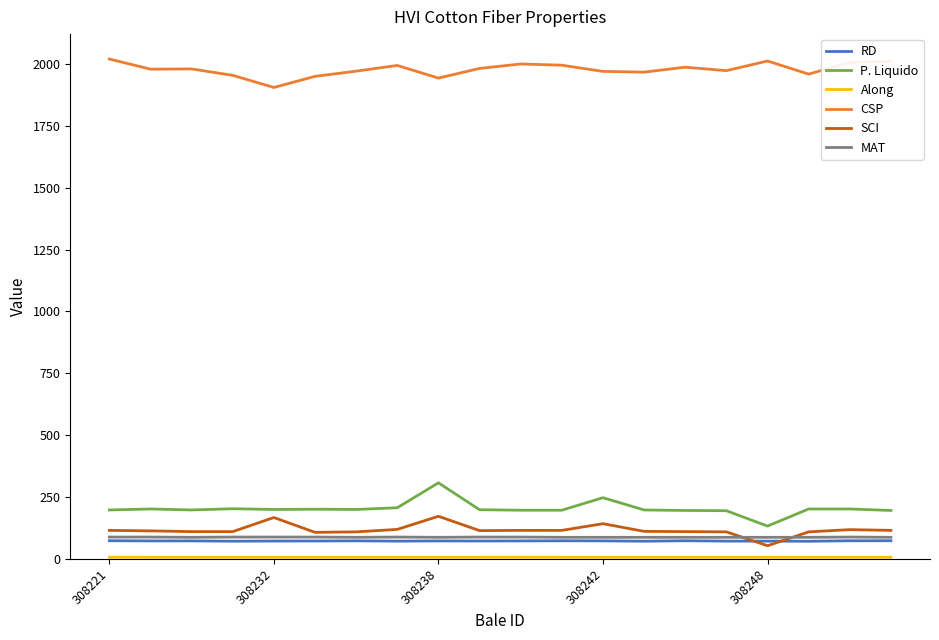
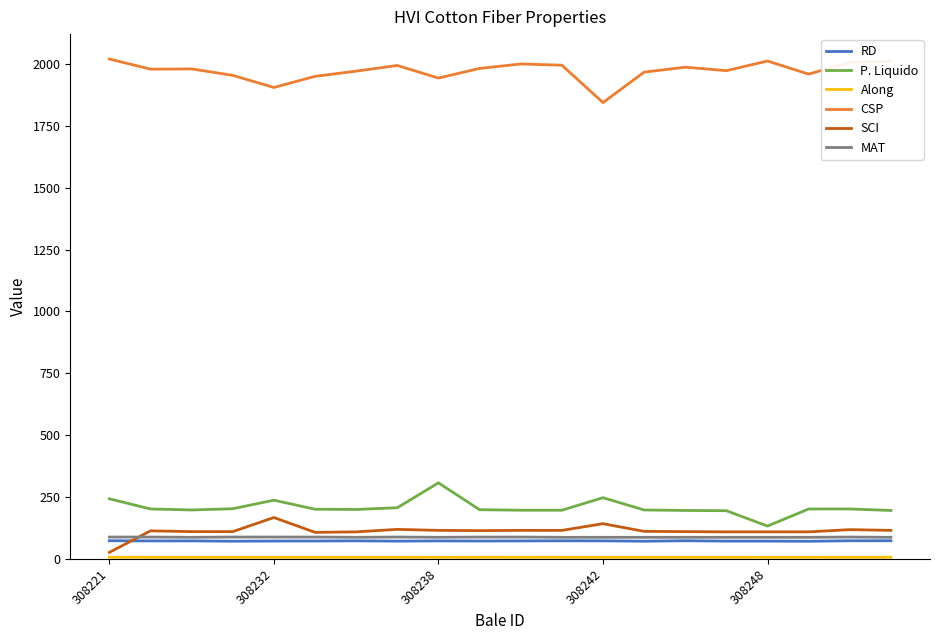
P. Liquido, 308221: 200 -> 240
SCI, 308221: 120 -> 30
P. Liquido, 308232: 200 -> 240
SCI, 308238: 170 -> 120
CSP, 308242: 1970 -> 1840
SCI, 308248: 50 -> 110
